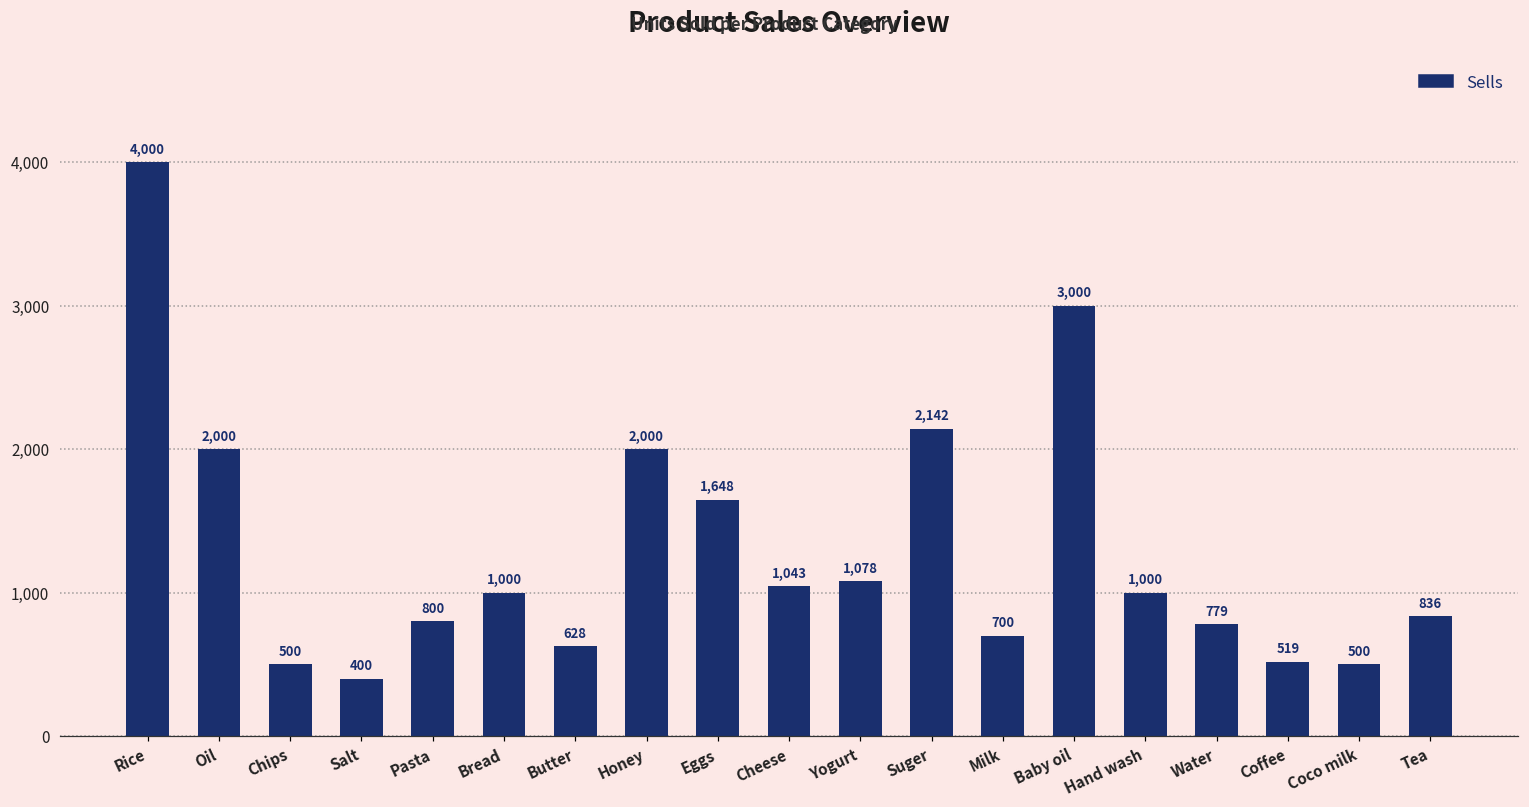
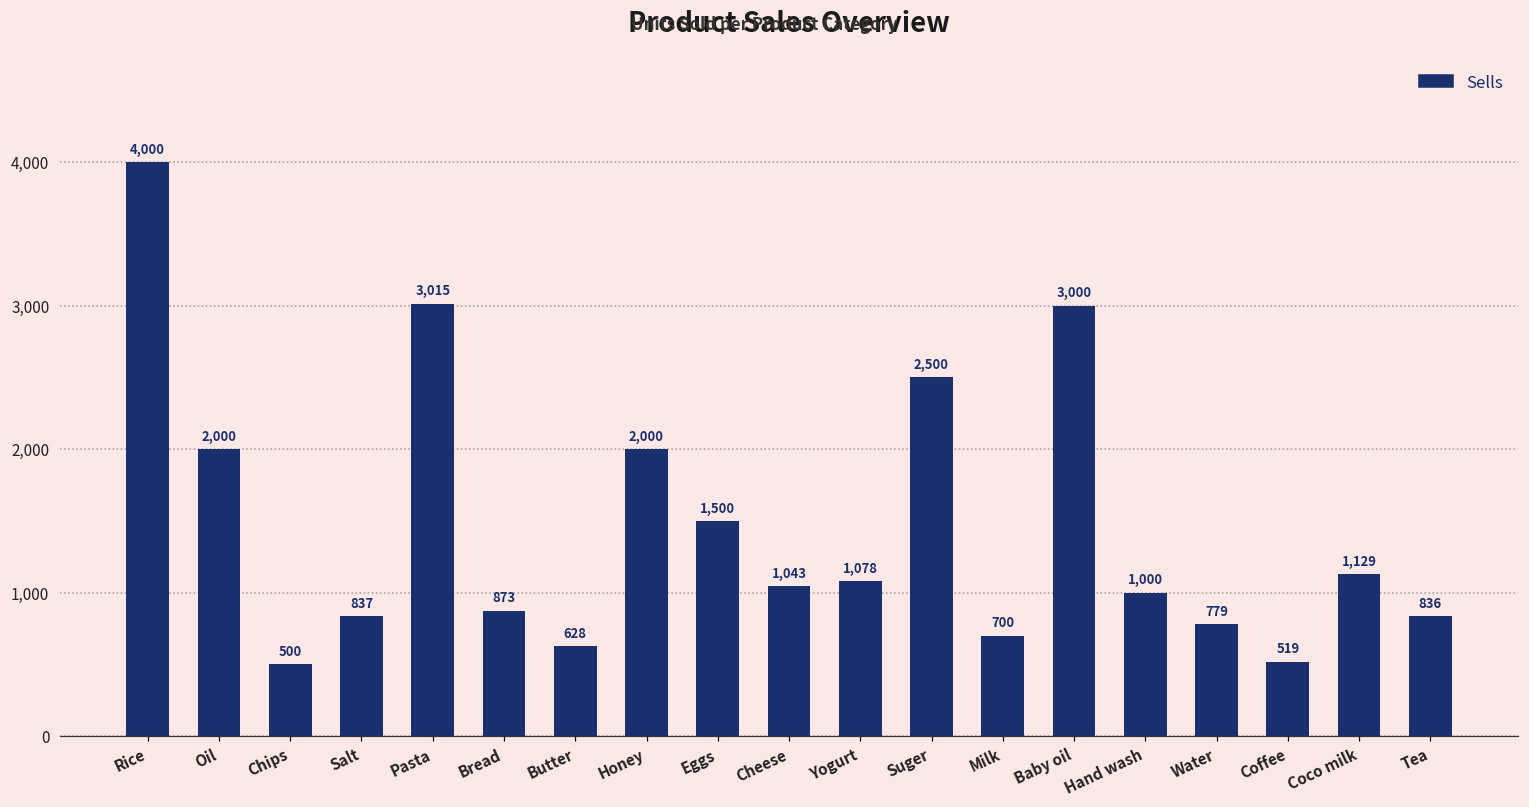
Salt: 400 -> 837
Pasta: 800 -> 3,015
Bread: 1,000 -> 873
Eggs: 1,648 -> 1,500
Suger: 2,142 -> 2,500
Coco milk: 500 -> 1,129
